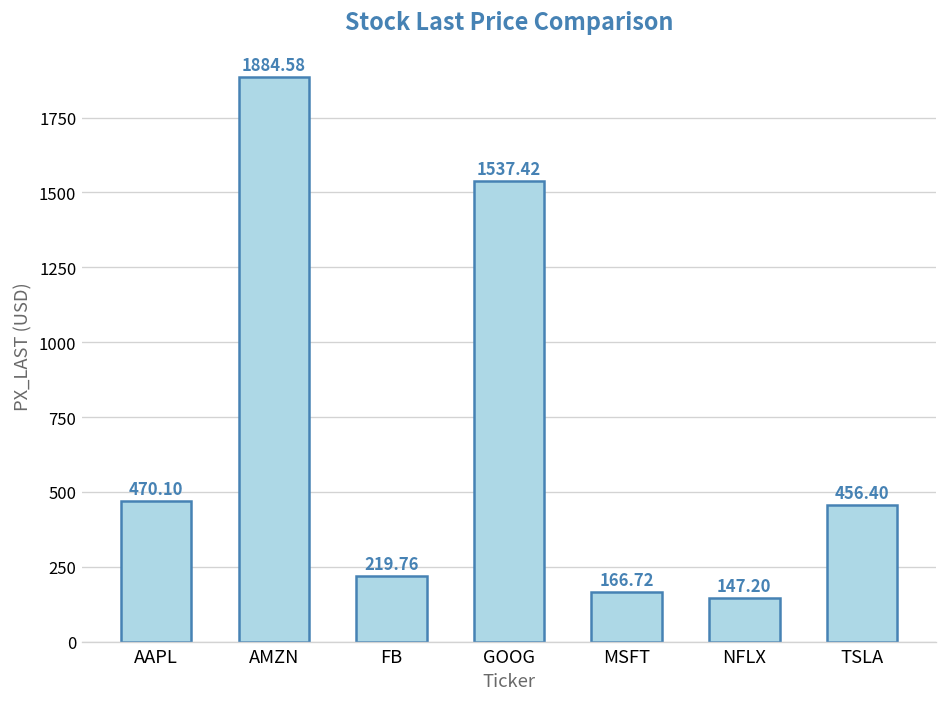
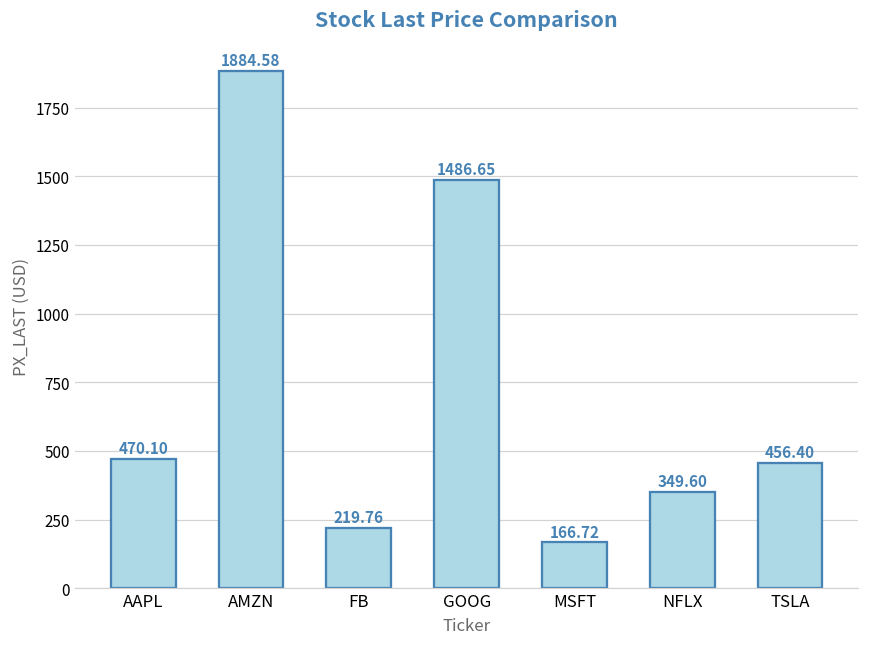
GOOG: 1537.42 -> 1486.65
NFLX: 147.20 -> 349.60
